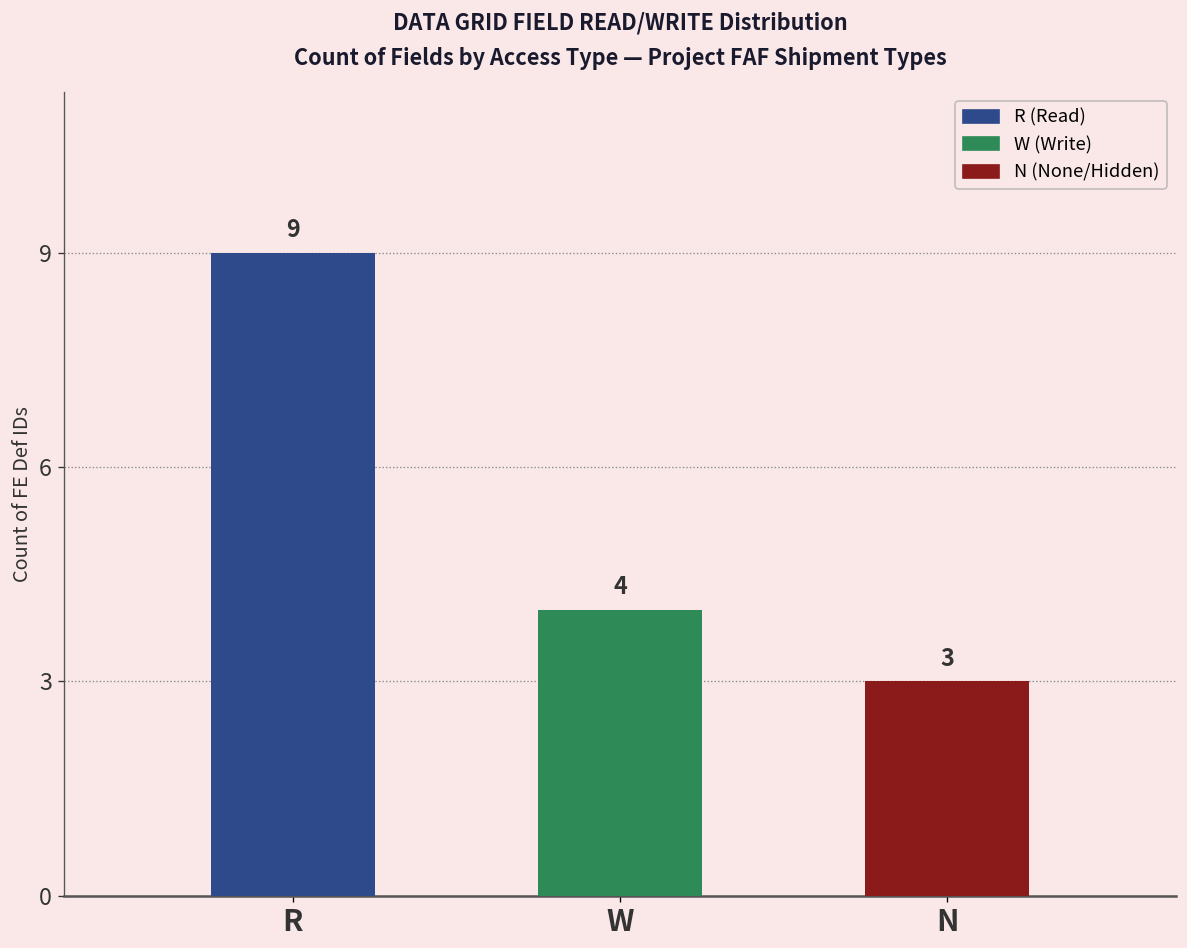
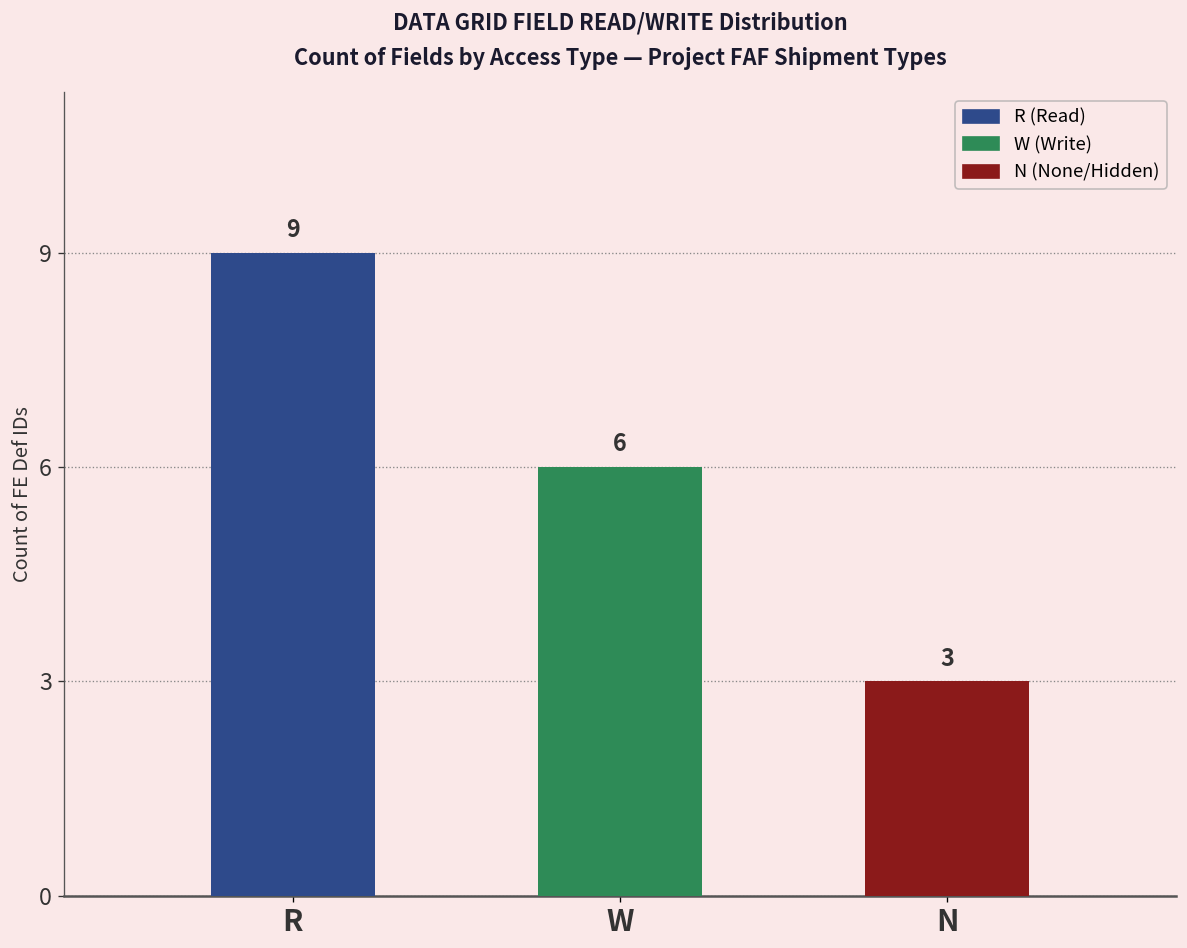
W: 4 -> 6
